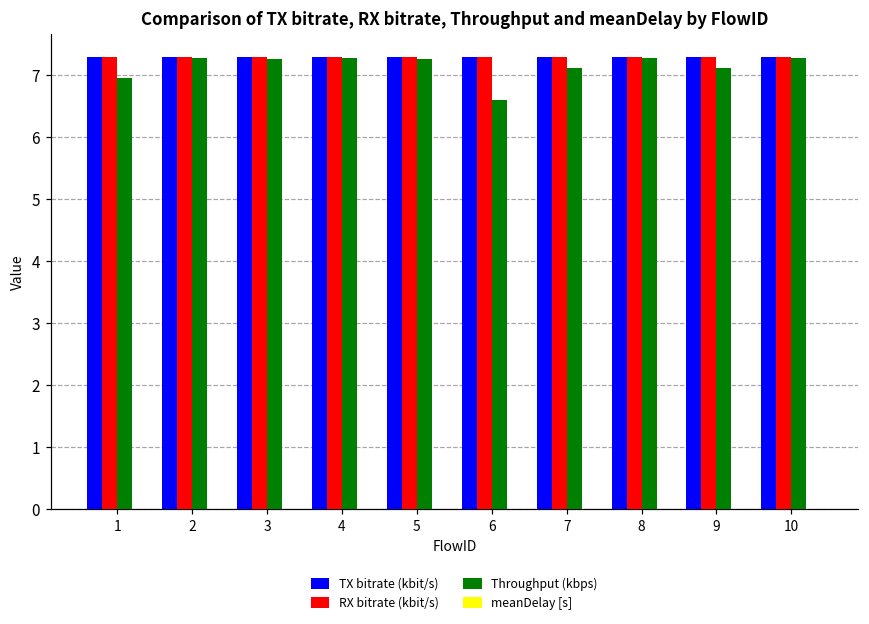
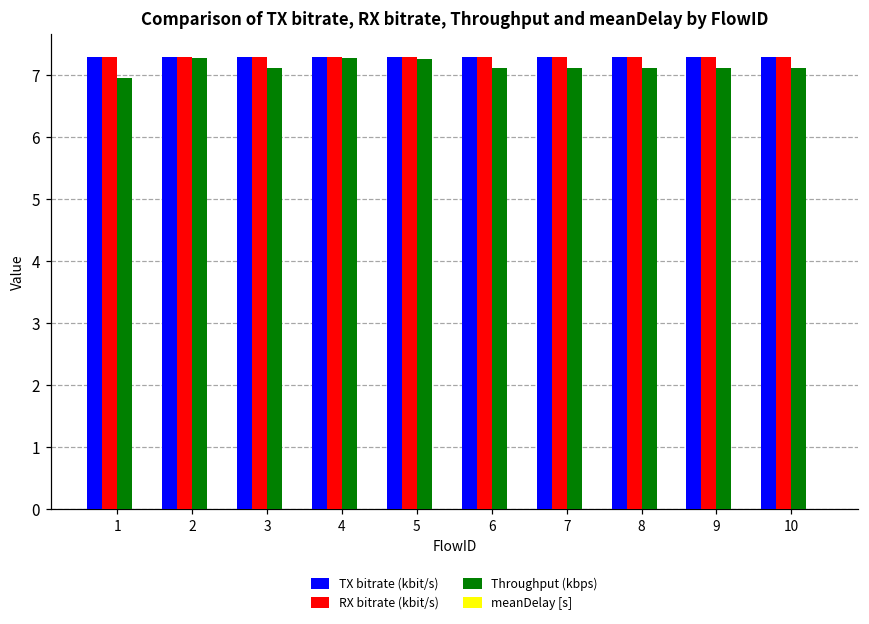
Throughput (kbps), 3: 7.3 -> 7.1
Throughput (kbps), 6: 6.6 -> 7.1
Throughput (kbps), 8: 7.3 -> 7.1
Throughput (kbps), 10: 7.3 -> 7.1
